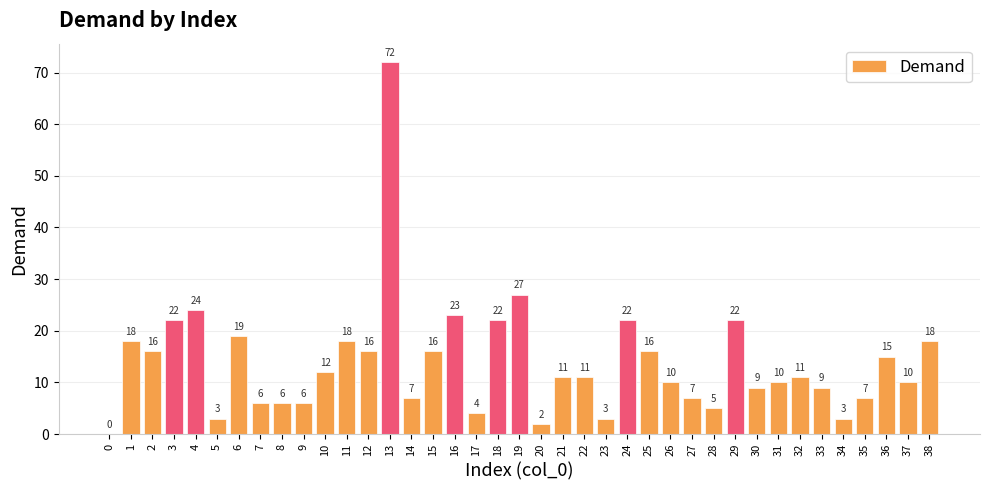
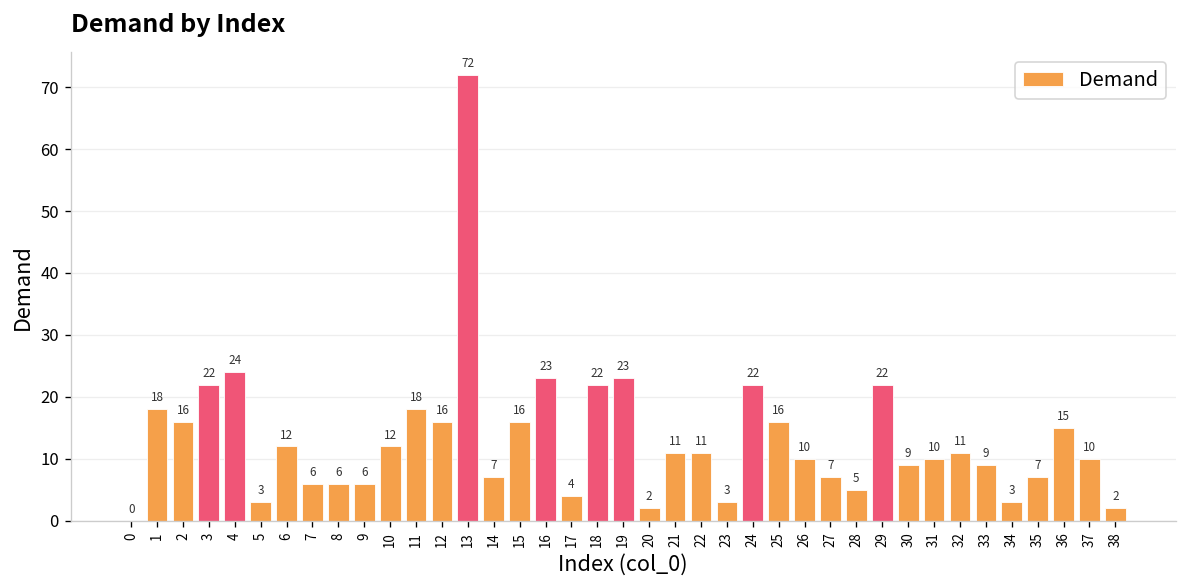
6: 19 -> 12
19: 27 -> 23
38: 18 -> 2
